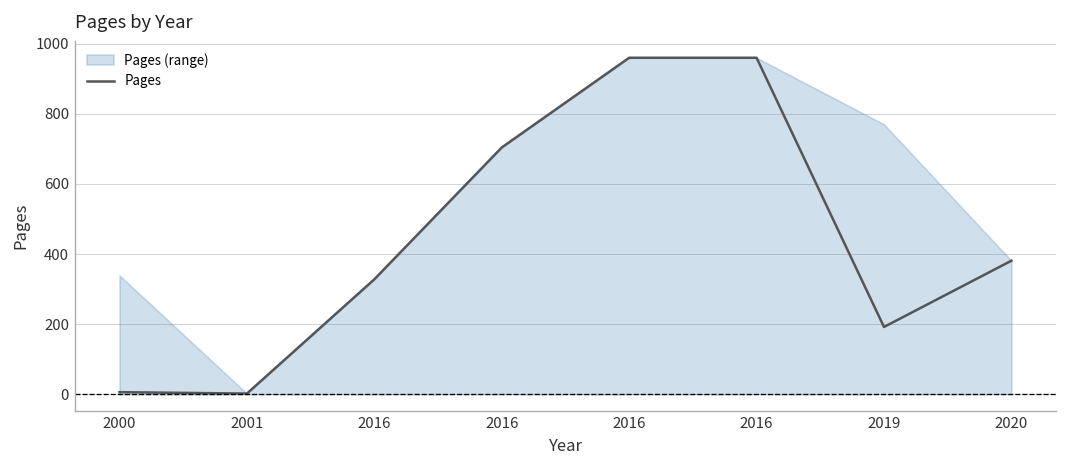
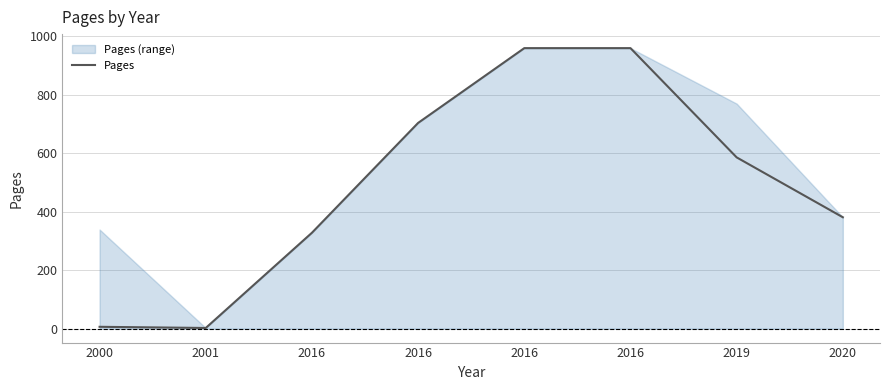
Pages, 2019: 190 -> 590
